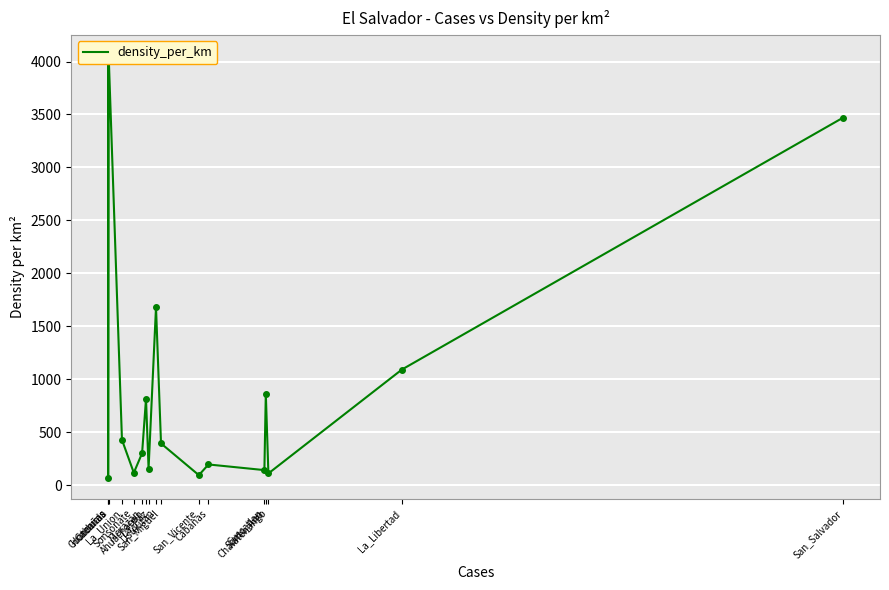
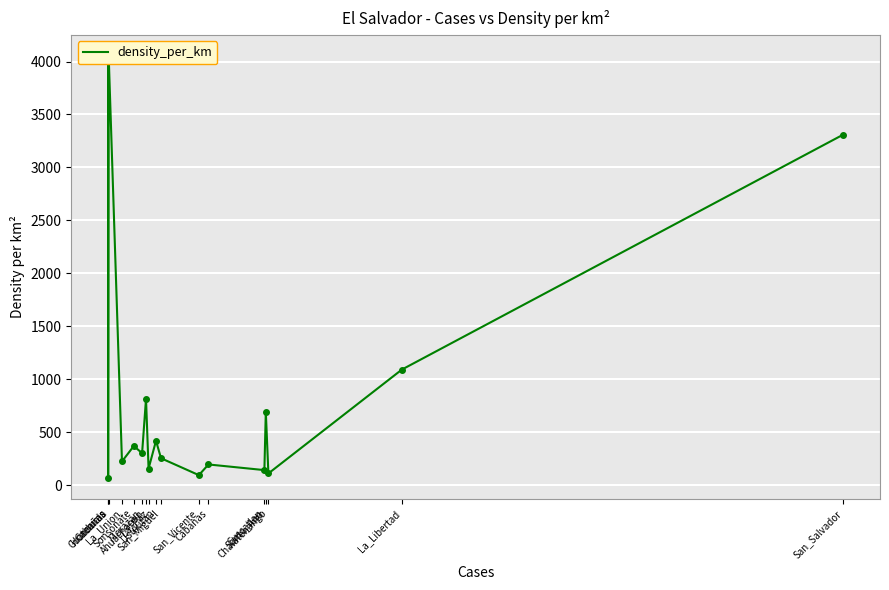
La_Union: 430 -> 220
Sonsonate: 120 -> 370
Usulutan: 1680 -> 420
San_Miguel: 390 -> 250
Santa_Ana: 860 -> 690
San_Salvador: 3470 -> 3310
